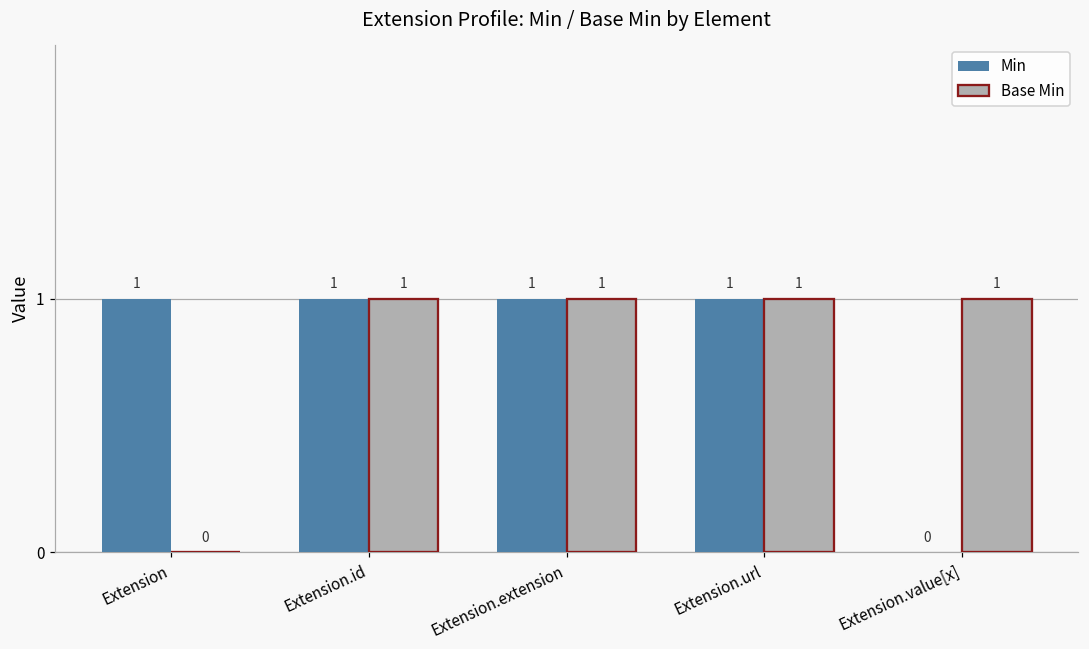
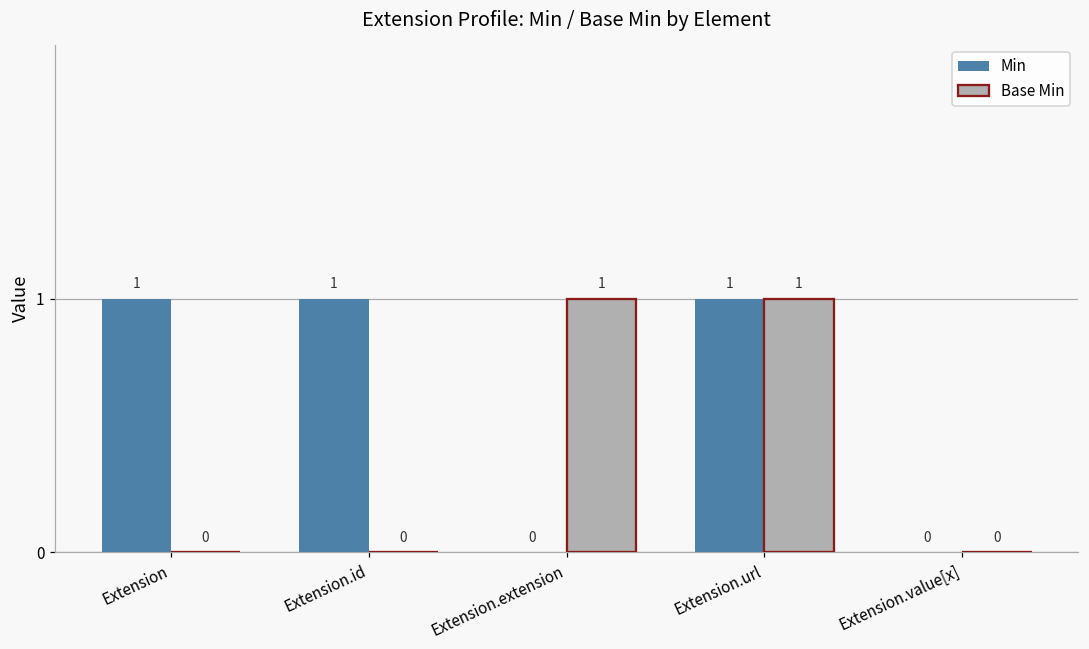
Base Min, Extension.id: 1 -> 0
Min, Extension.extension: 1 -> 0
Base Min, Extension.value[x]: 1 -> 0
